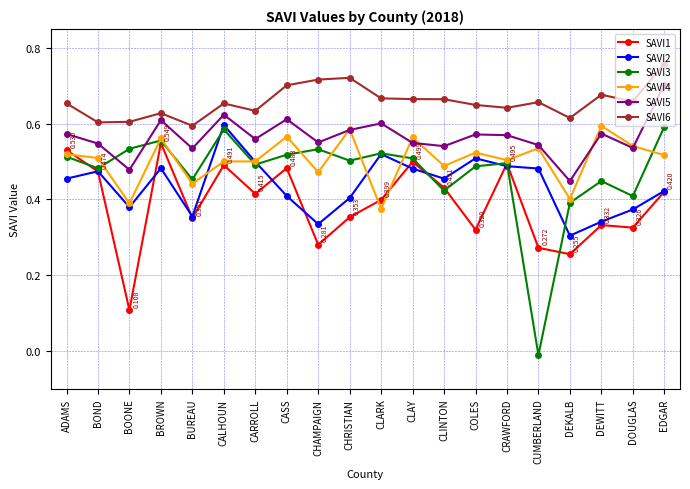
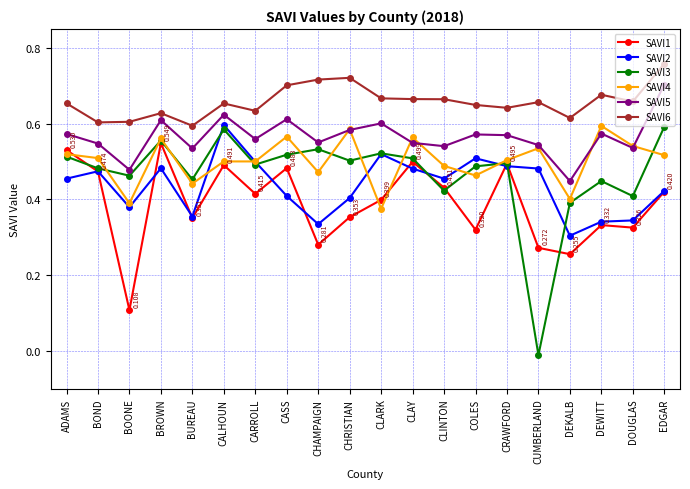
SAVI3, BOONE: 0.53 -> 0.46
SAVI4, COLES: 0.52 -> 0.46
SAVI2, DOUGLAS: 0.37 -> 0.34
